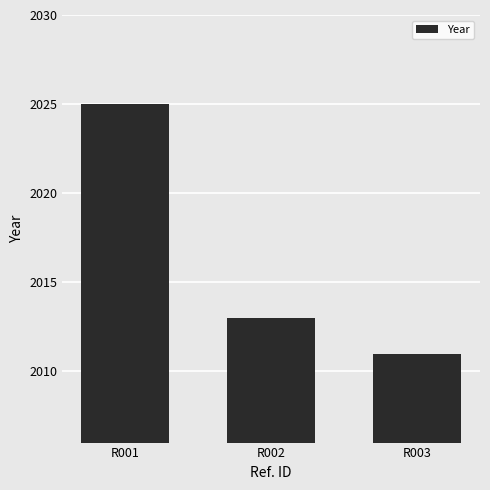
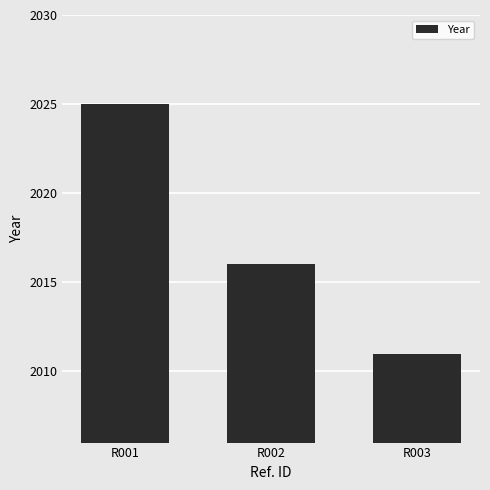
R002: 2013 -> 2016
